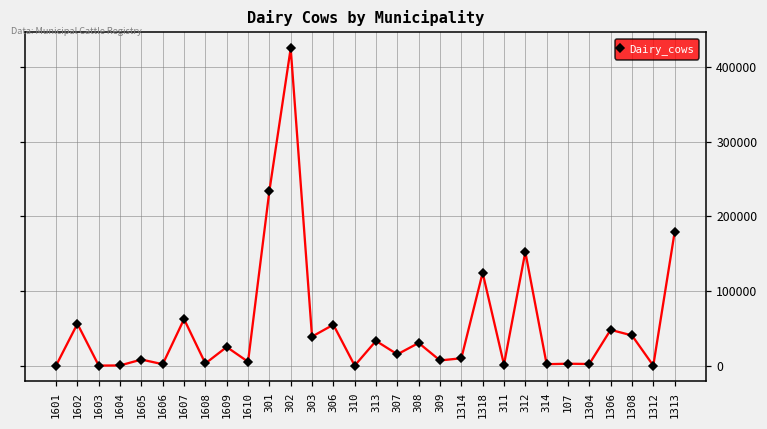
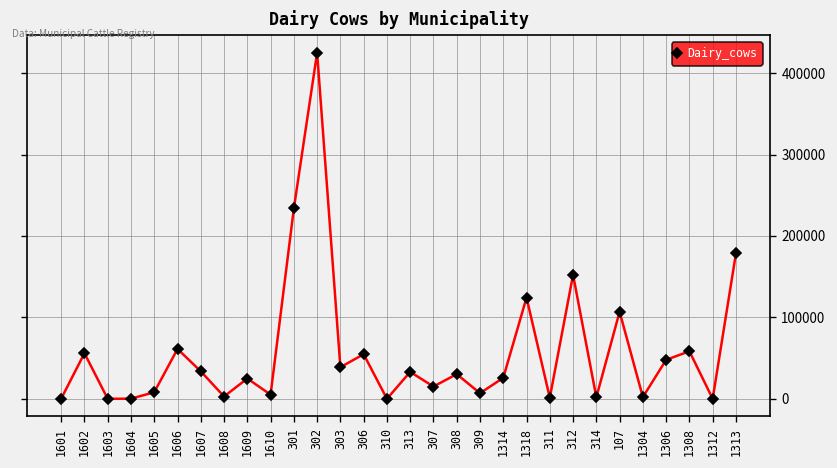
1606: 0 -> 60000
1607: 60000 -> 30000
1314: 10000 -> 30000
107: 0 -> 110000
1308: 40000 -> 60000
